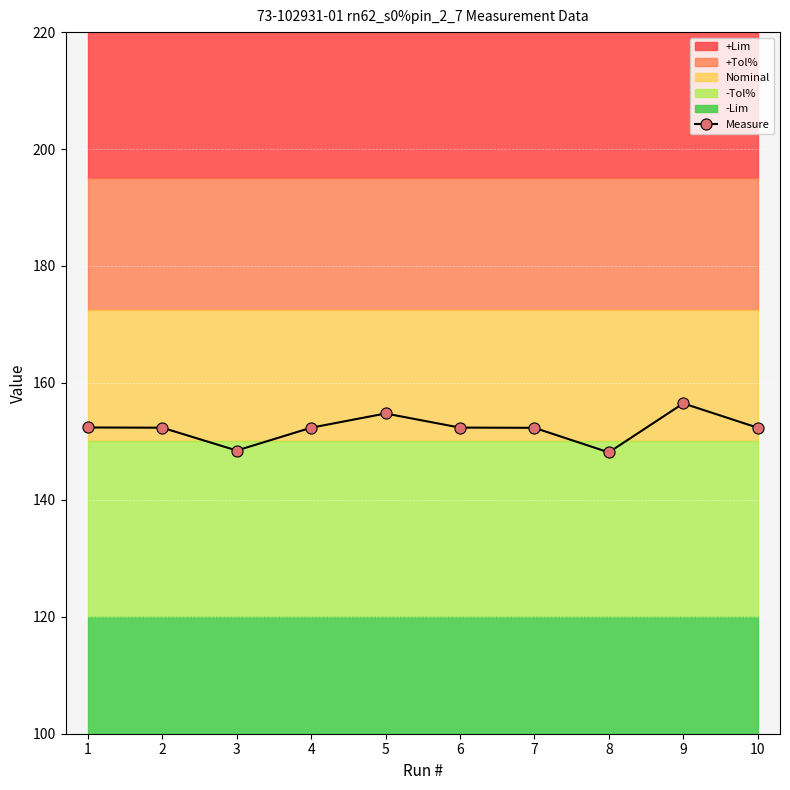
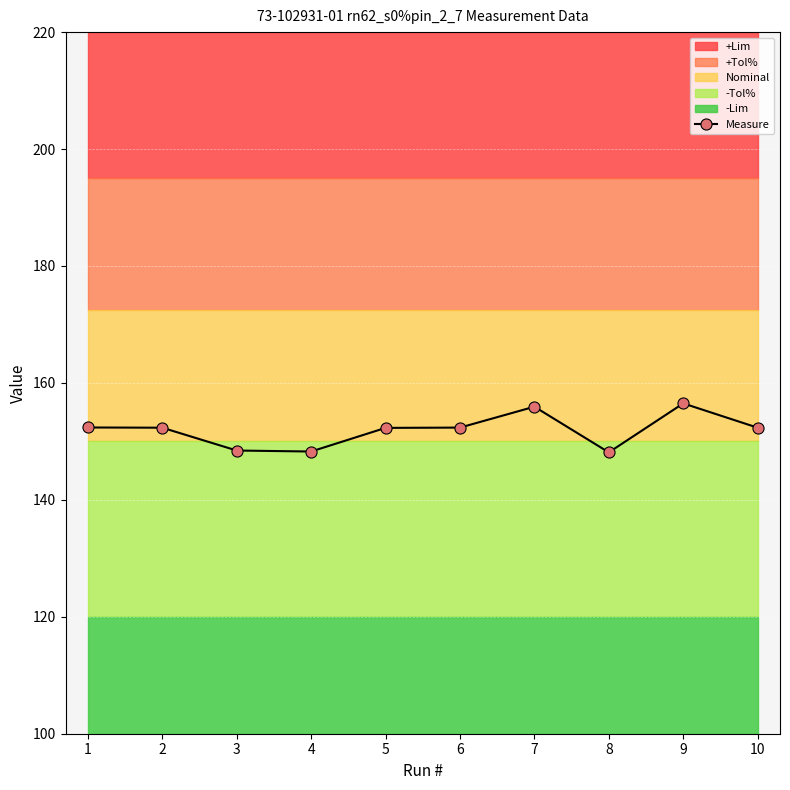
Measure, 4: 152 -> 148
Measure, 5: 155 -> 152
Measure, 7: 152 -> 156
